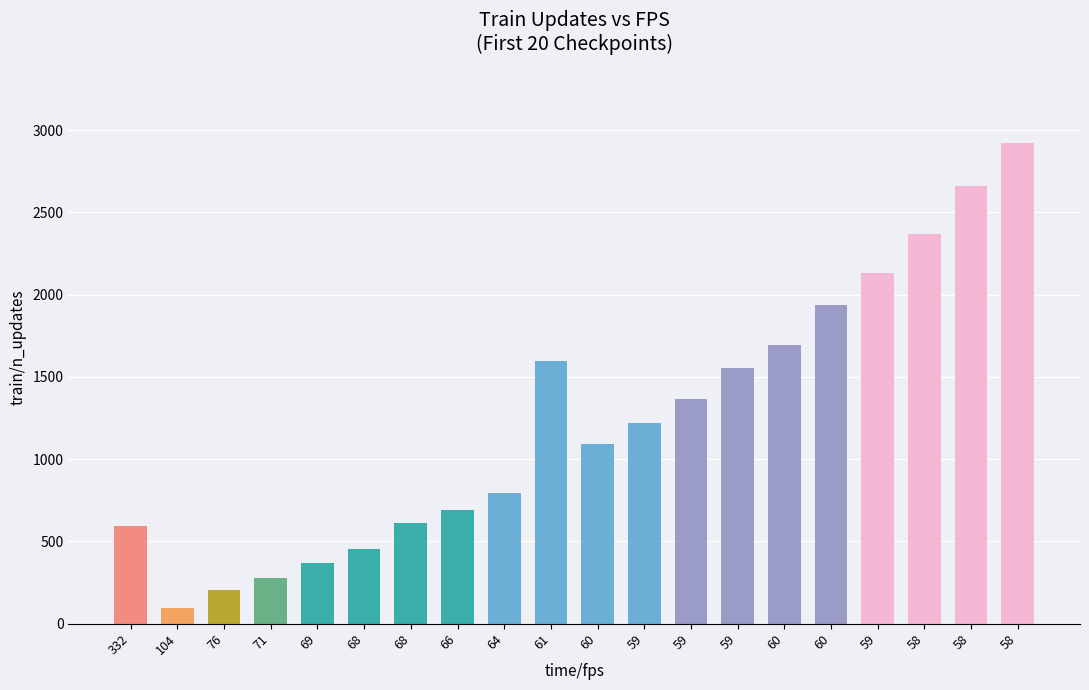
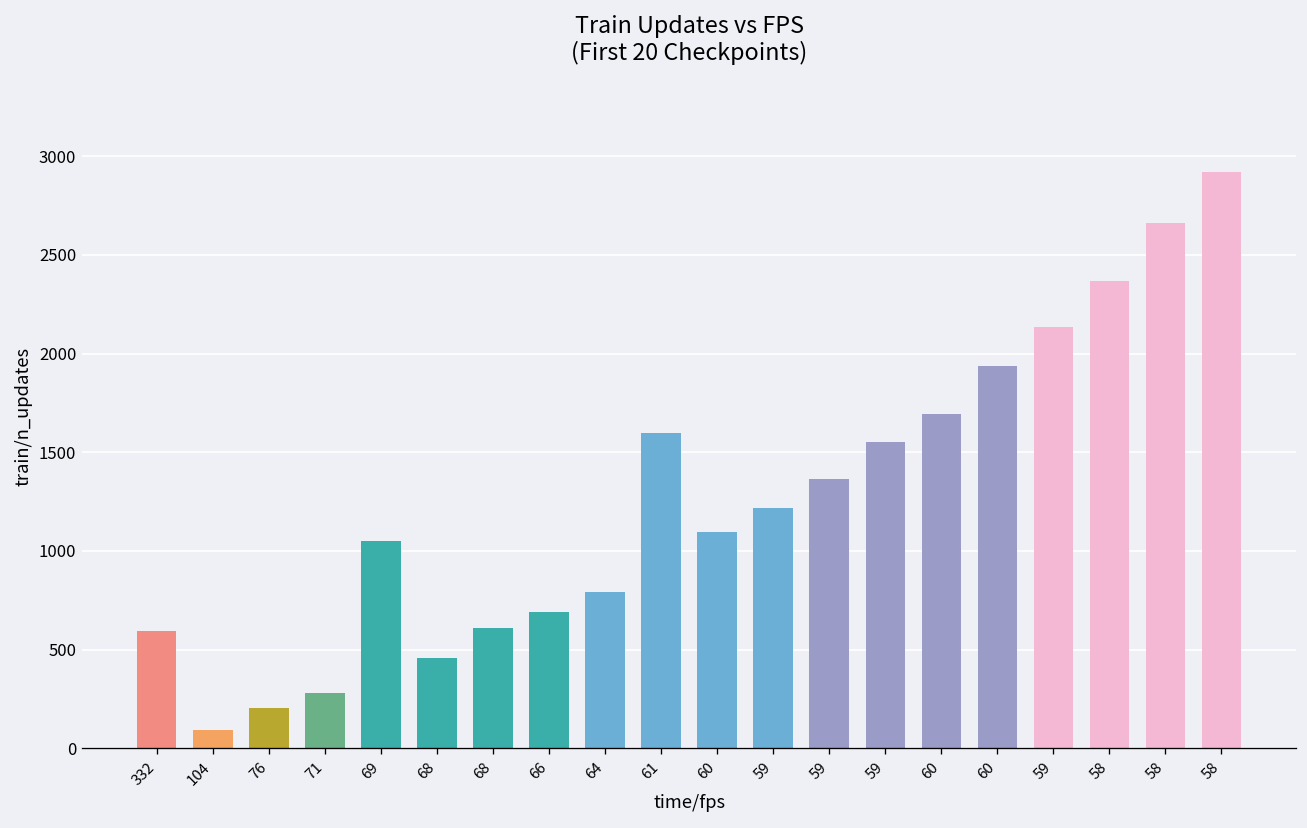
69: 370 -> 1050
